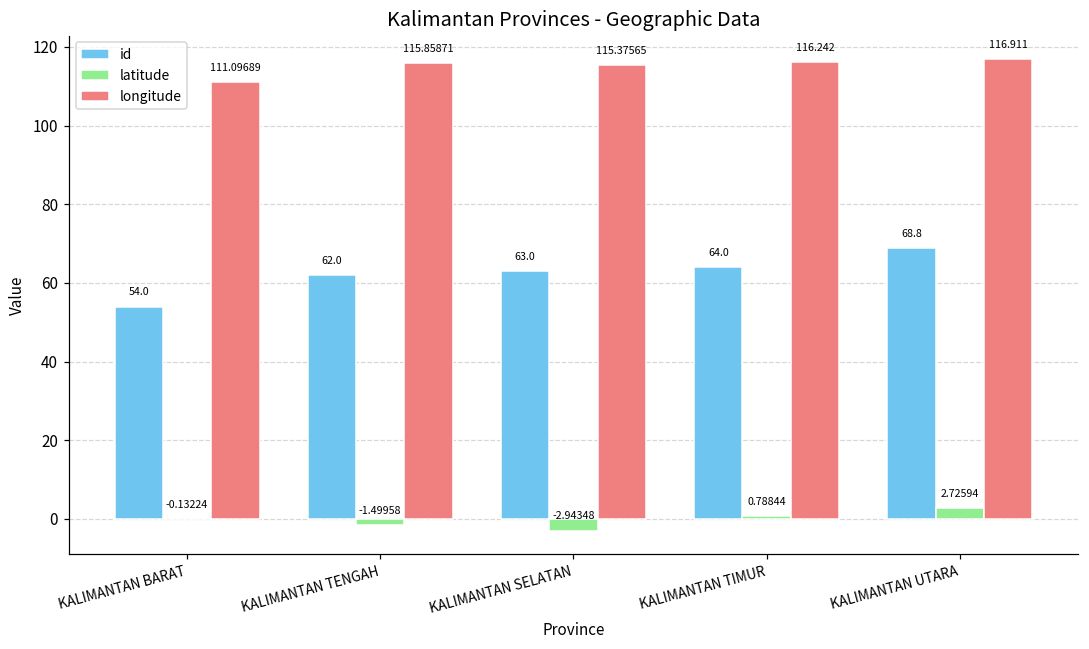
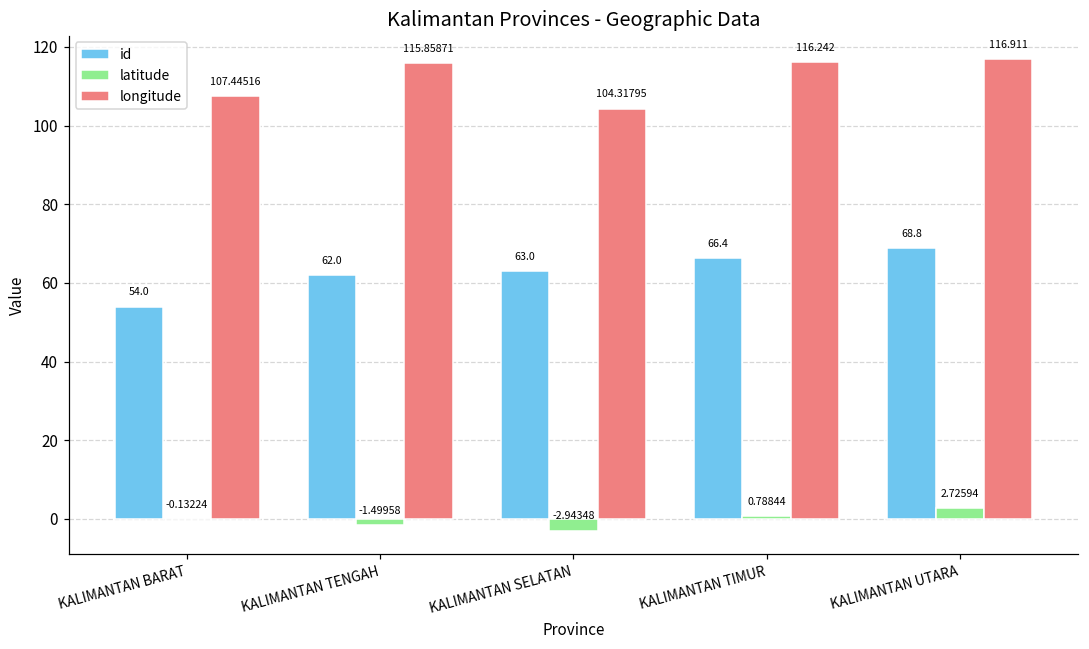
longitude, KALIMANTAN BARAT: 111.09689 -> 107.44516
longitude, KALIMANTAN SELATAN: 115.37565 -> 104.31795
id, KALIMANTAN TIMUR: 64.0 -> 66.4
